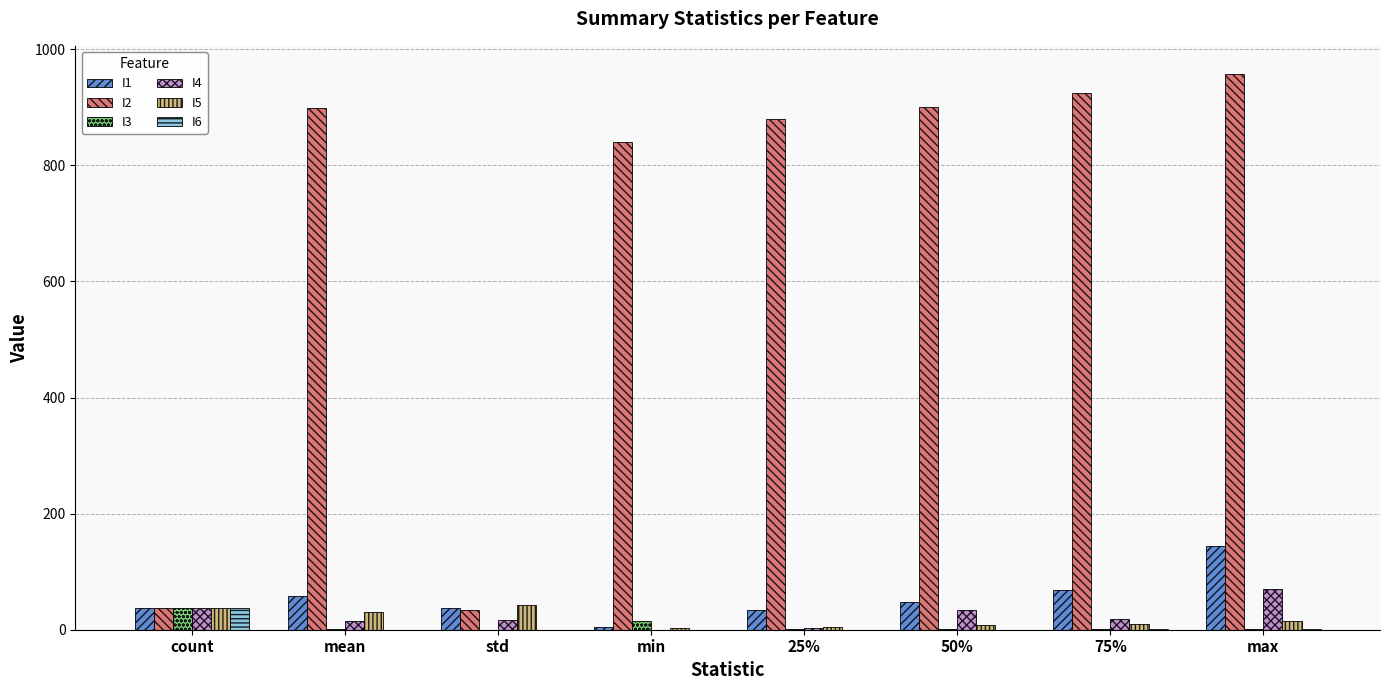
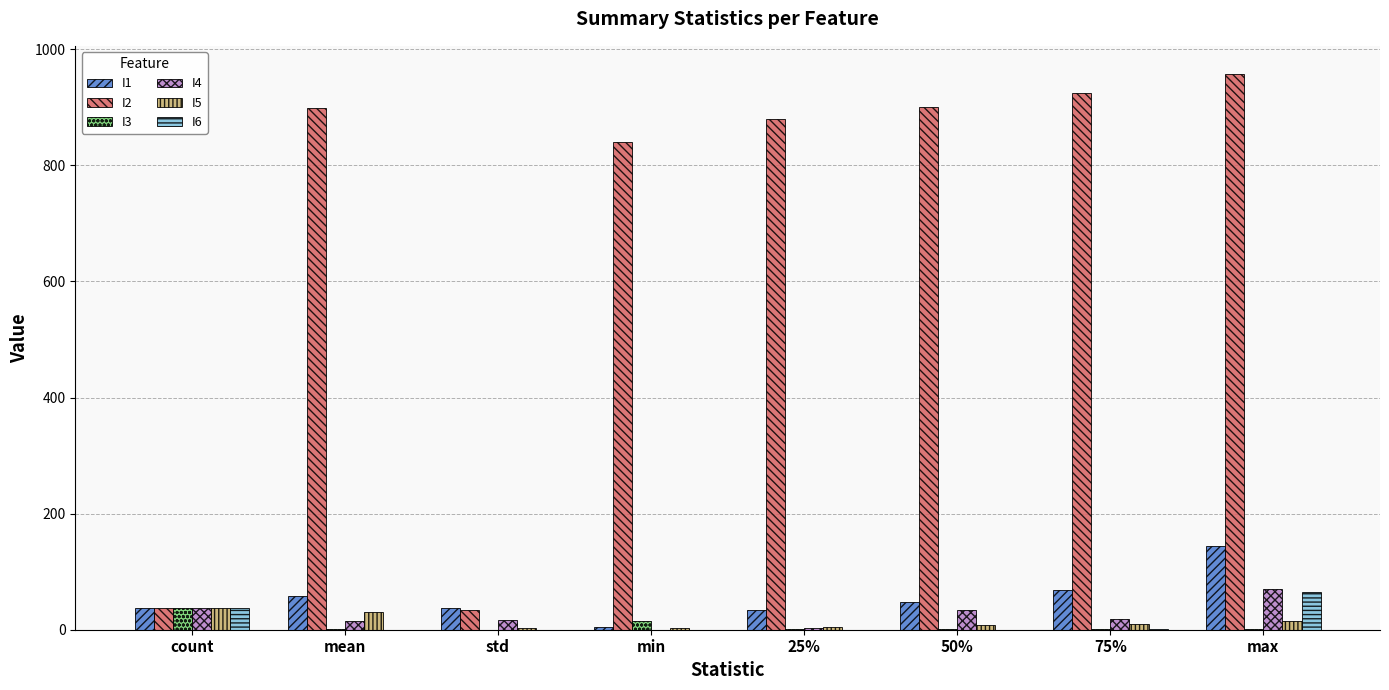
I5, std: 40 -> 0
I6, max: 0 -> 70
